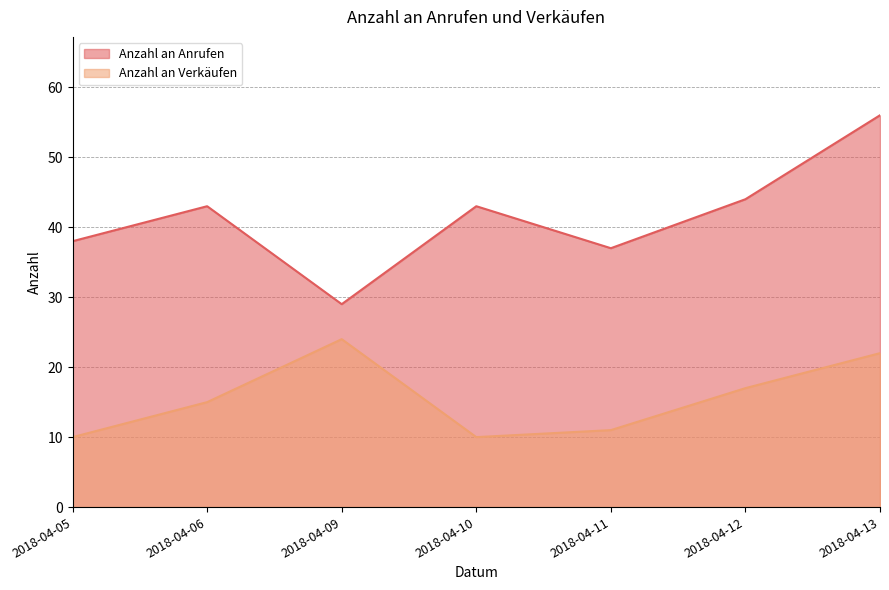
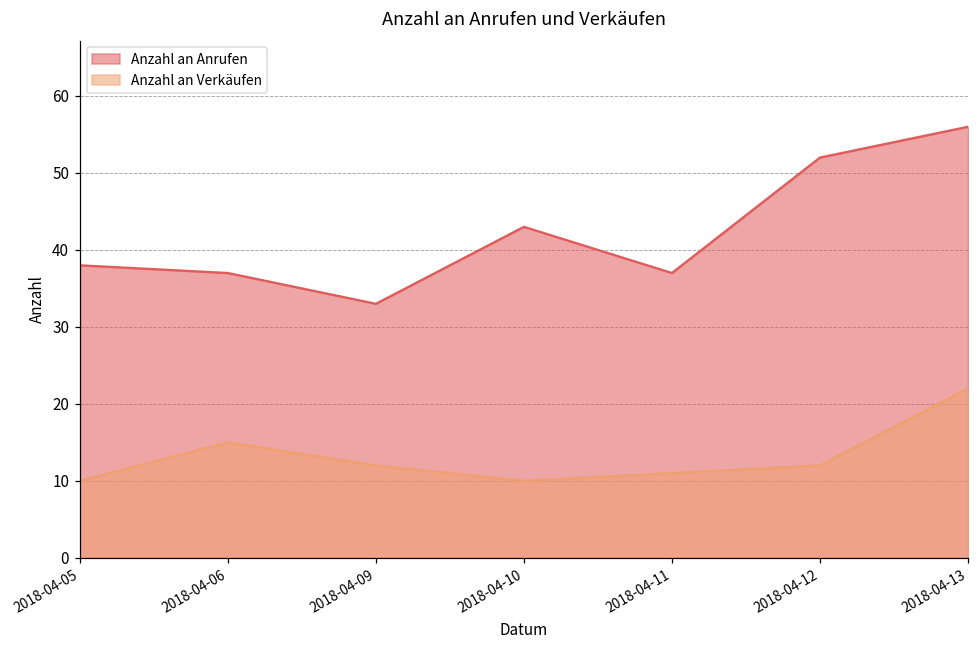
Anzahl an Anrufen, 2018-04-06: 43 -> 37
Anzahl an Anrufen, 2018-04-09: 29 -> 33
Anzahl an Verkäufen, 2018-04-09: 24 -> 12
Anzahl an Anrufen, 2018-04-12: 44 -> 52
Anzahl an Verkäufen, 2018-04-12: 17 -> 12
